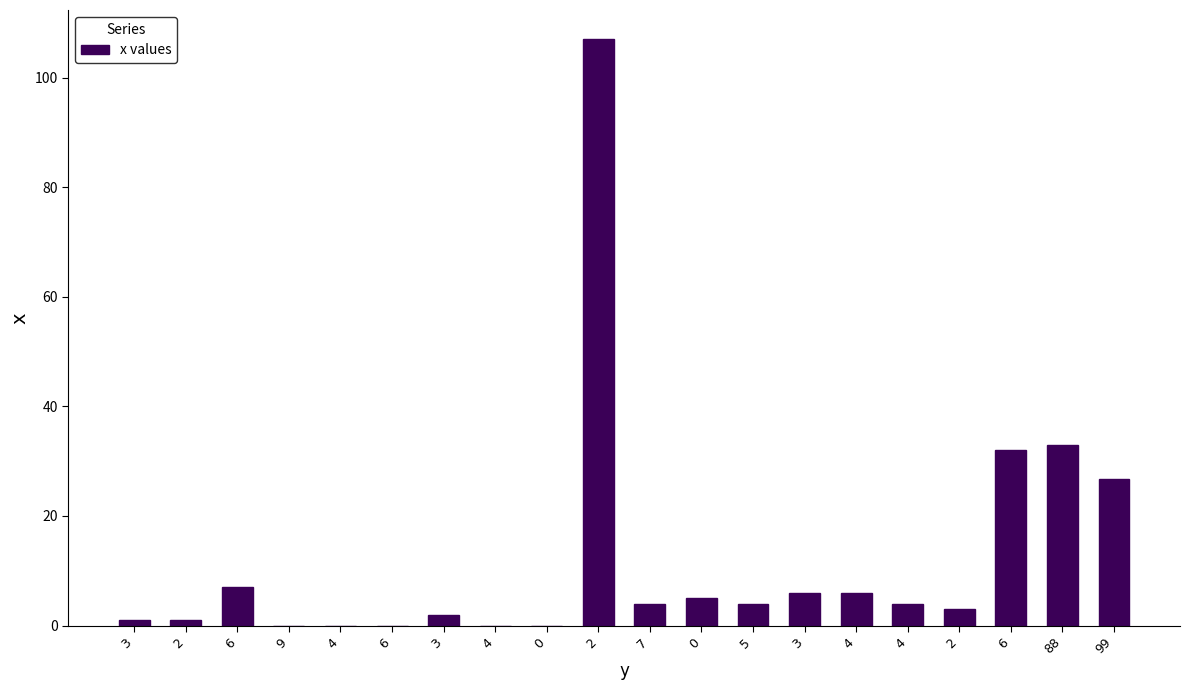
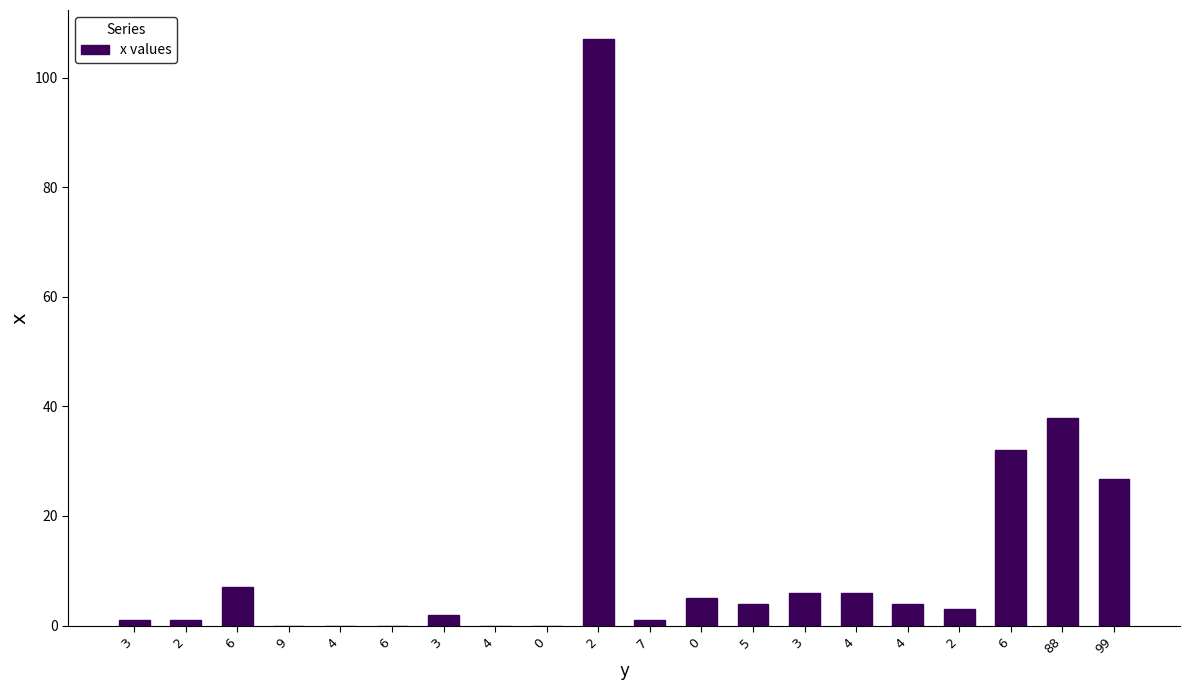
7: 4 -> 1
88: 33 -> 38
